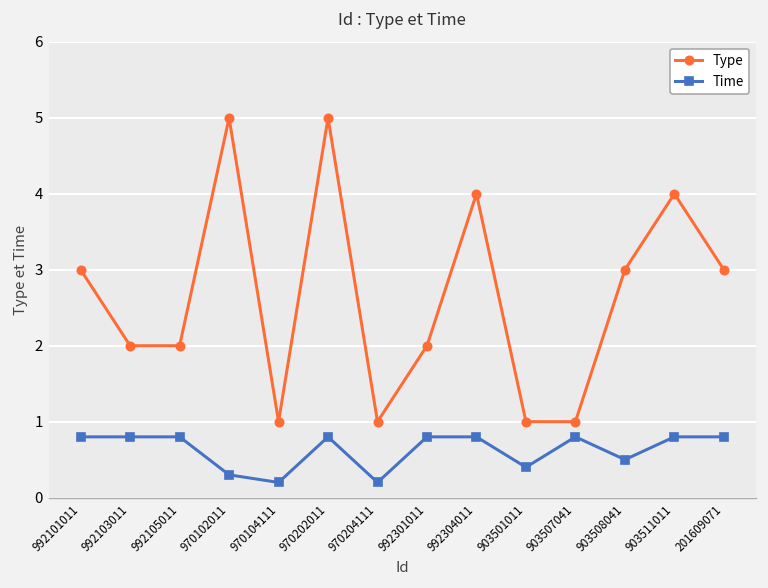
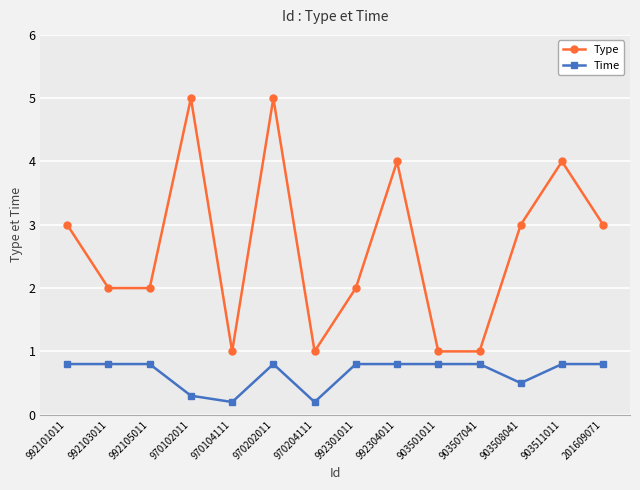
Time, 903501011: 0.4 -> 0.8
